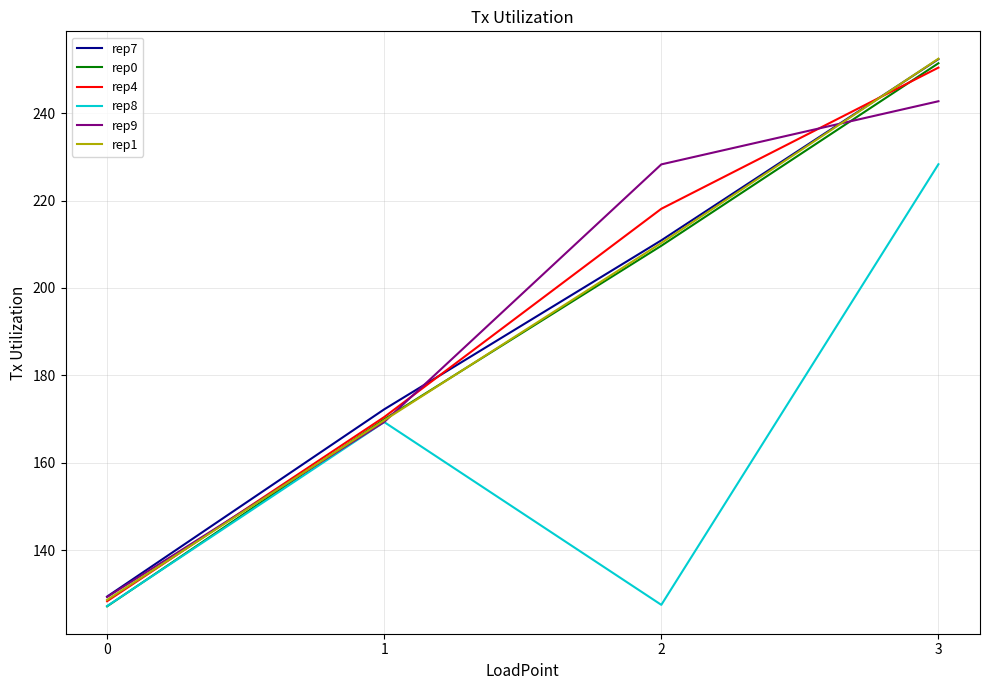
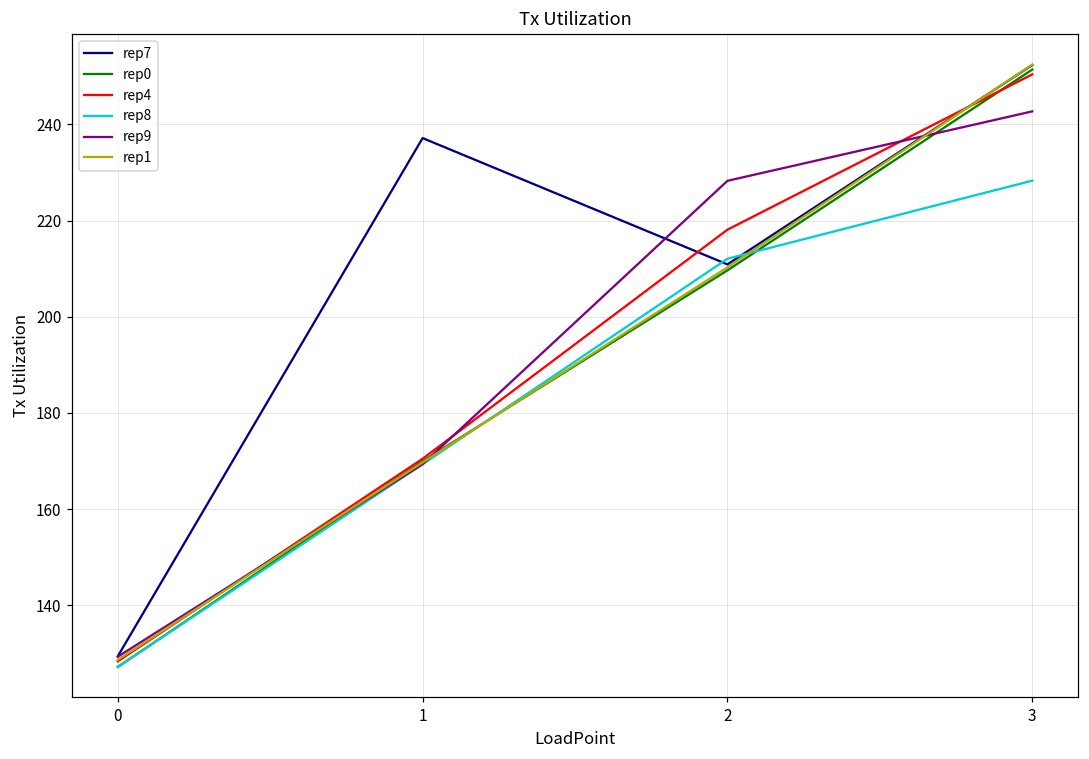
rep7, 1: 172 -> 237
rep8, 2: 127 -> 212
